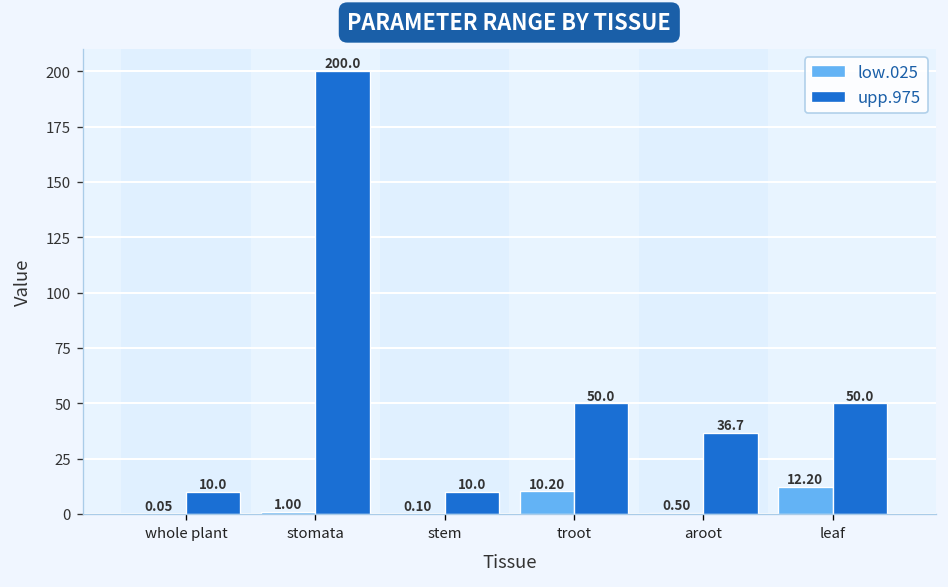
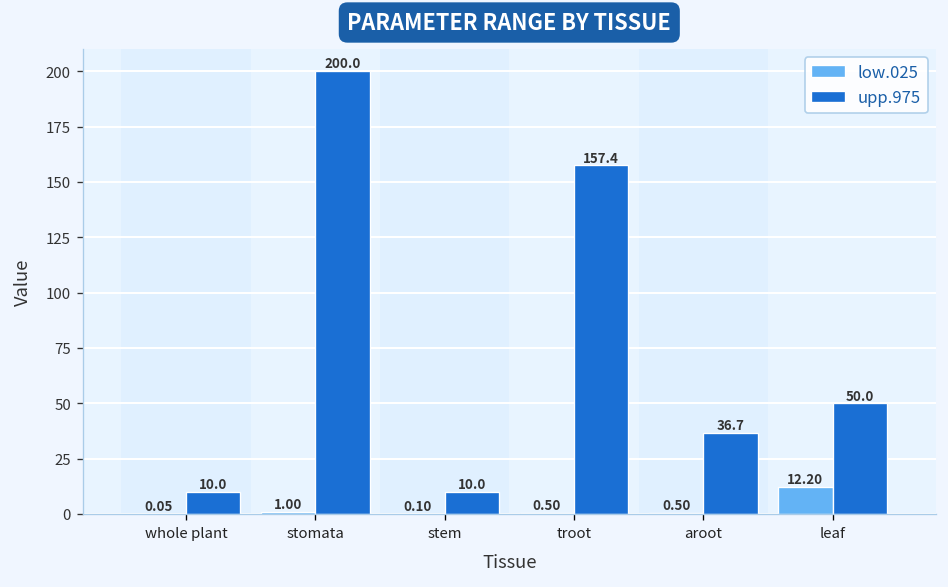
low.025, troot: 10.20 -> 0.50
upp.975, troot: 50.0 -> 157.4
